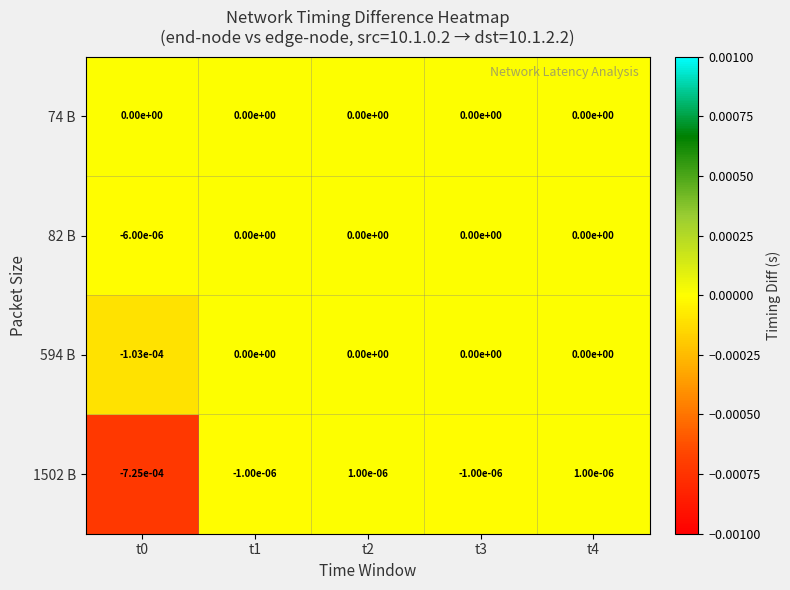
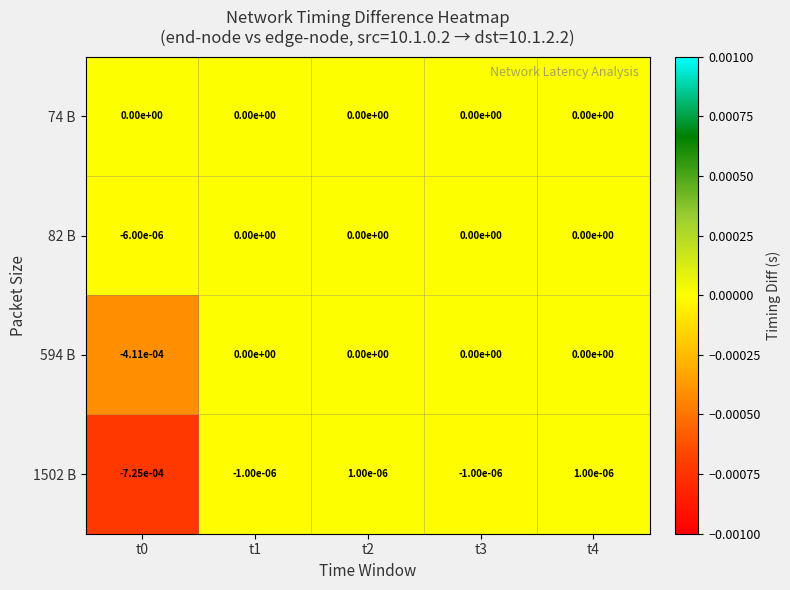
594 B, t0: -1.03e-04 -> -4.11e-04
